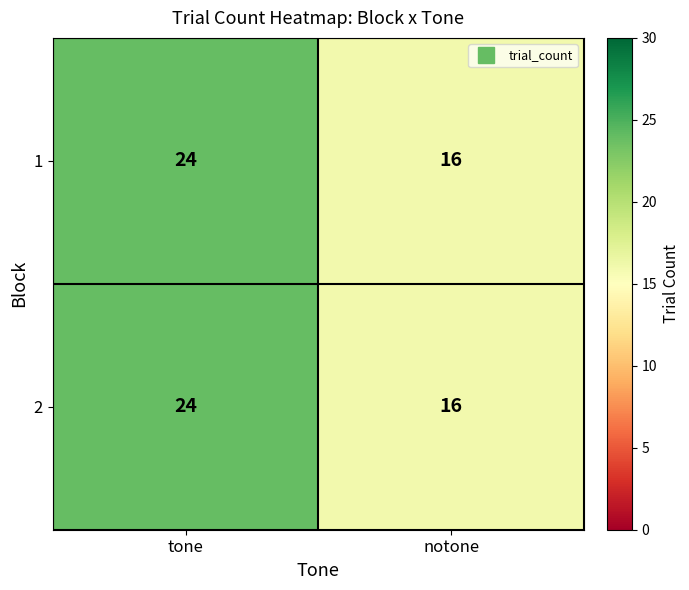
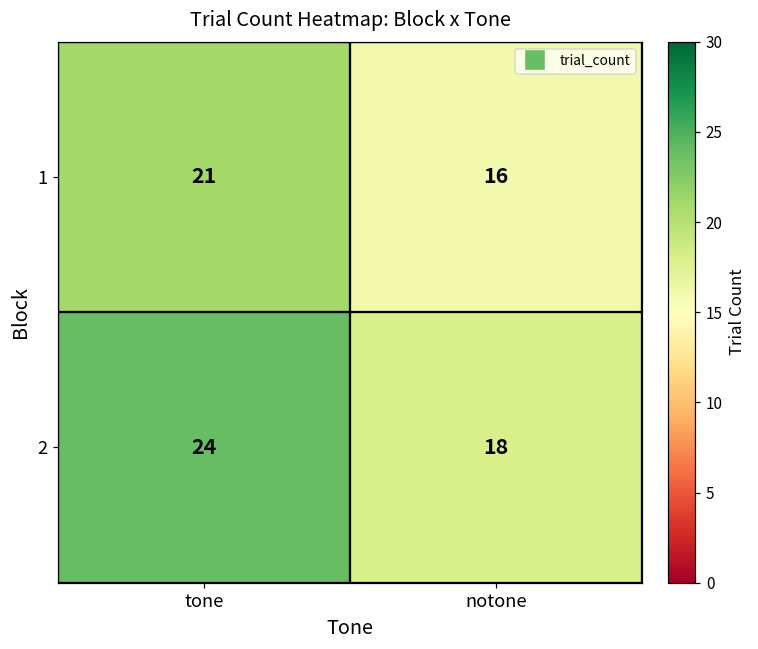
1, tone: 24 -> 21
2, notone: 16 -> 18
